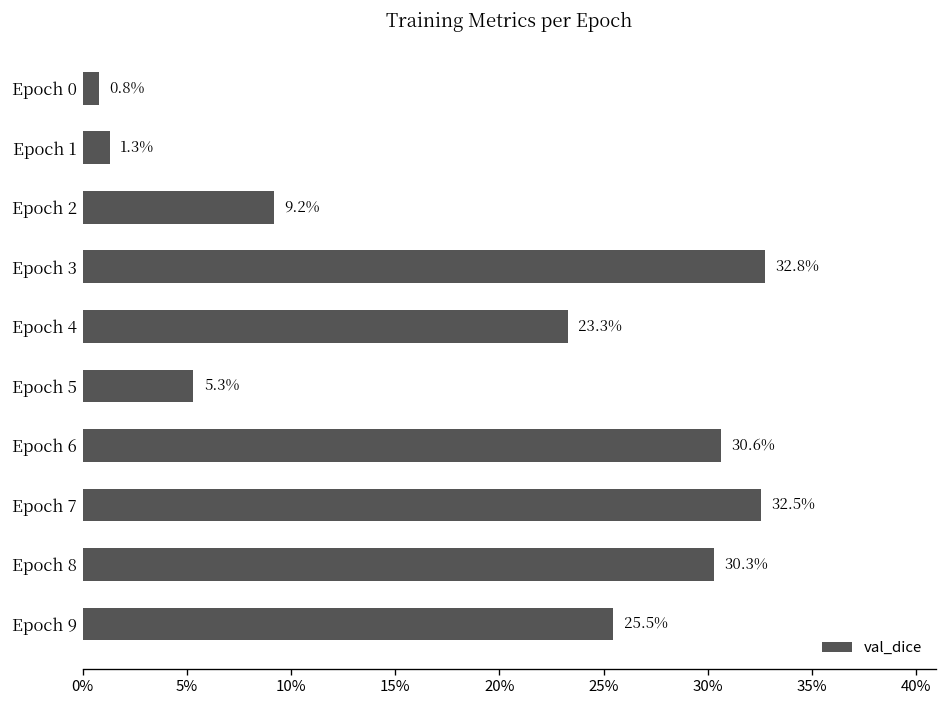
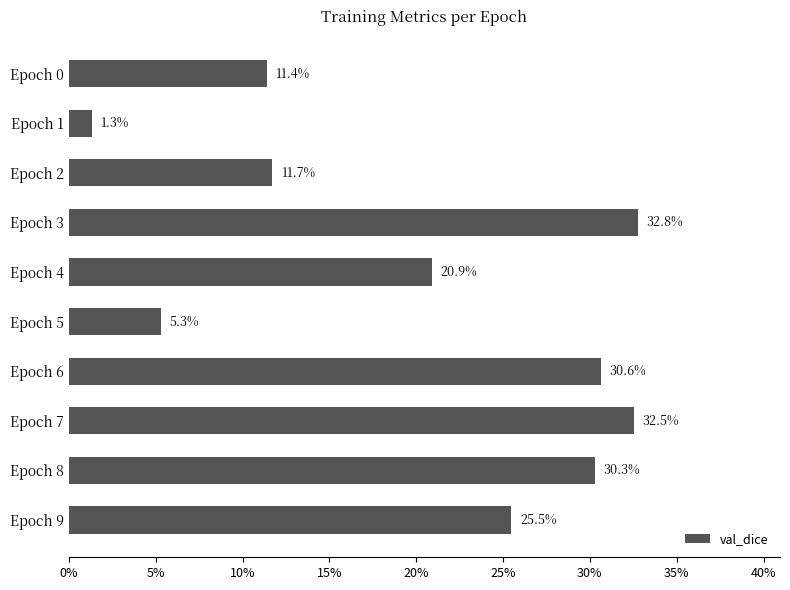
Epoch 0: 0.8% -> 11.4%
Epoch 2: 9.2% -> 11.7%
Epoch 4: 23.3% -> 20.9%
